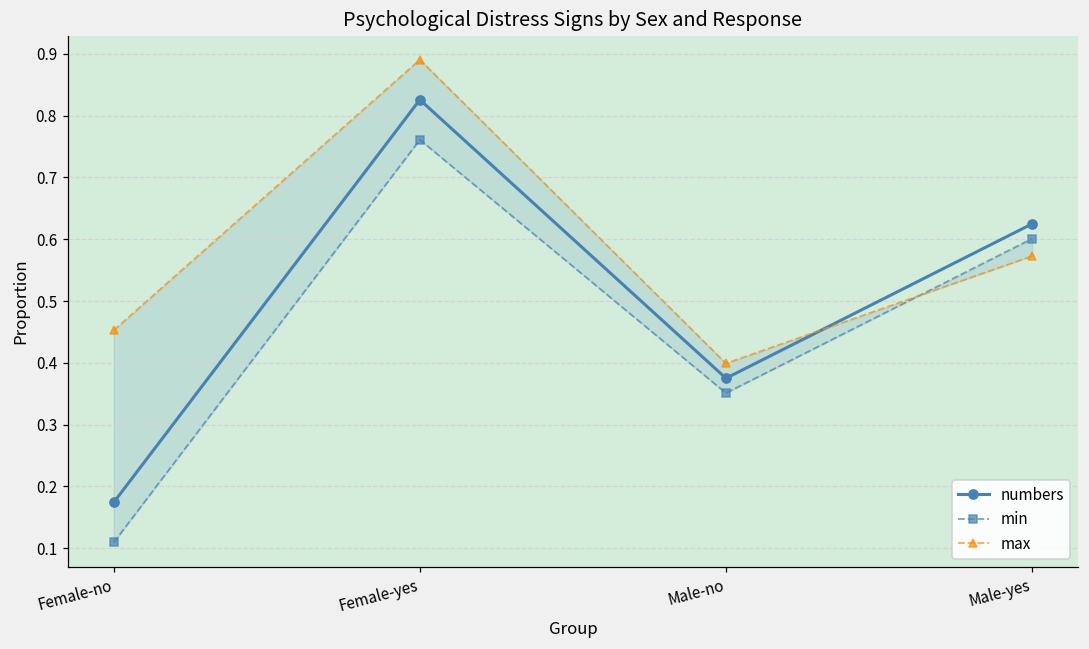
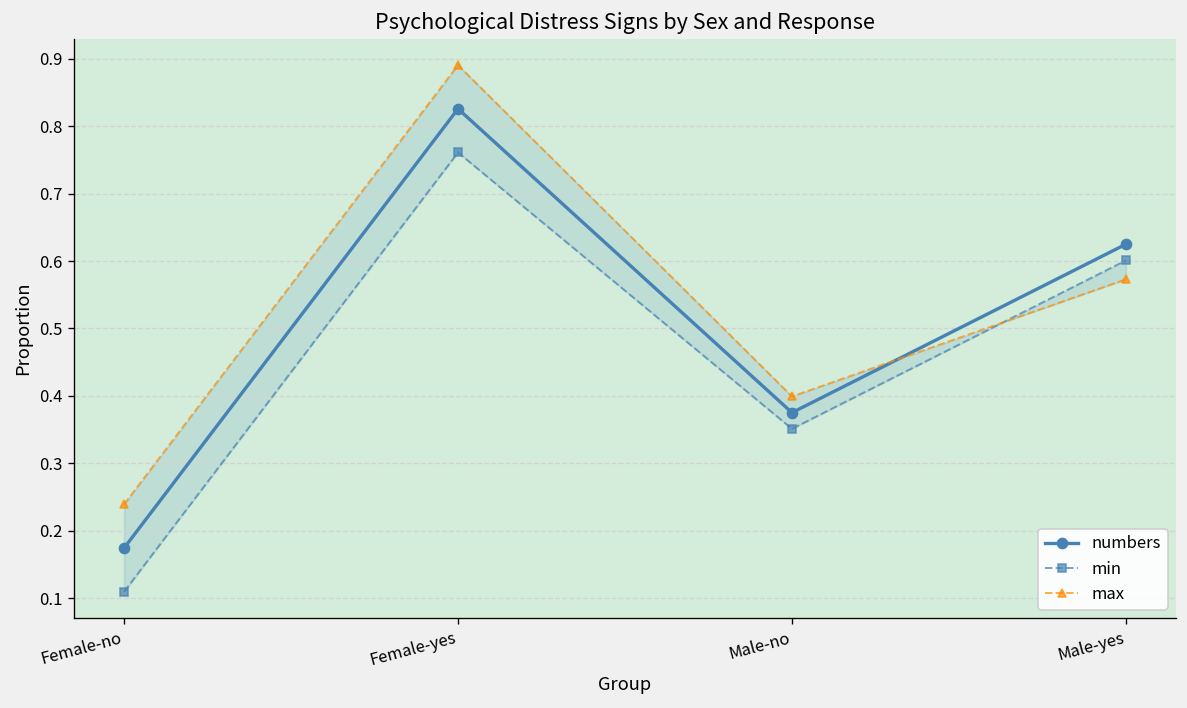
max, Female-no: 0.45 -> 0.24
